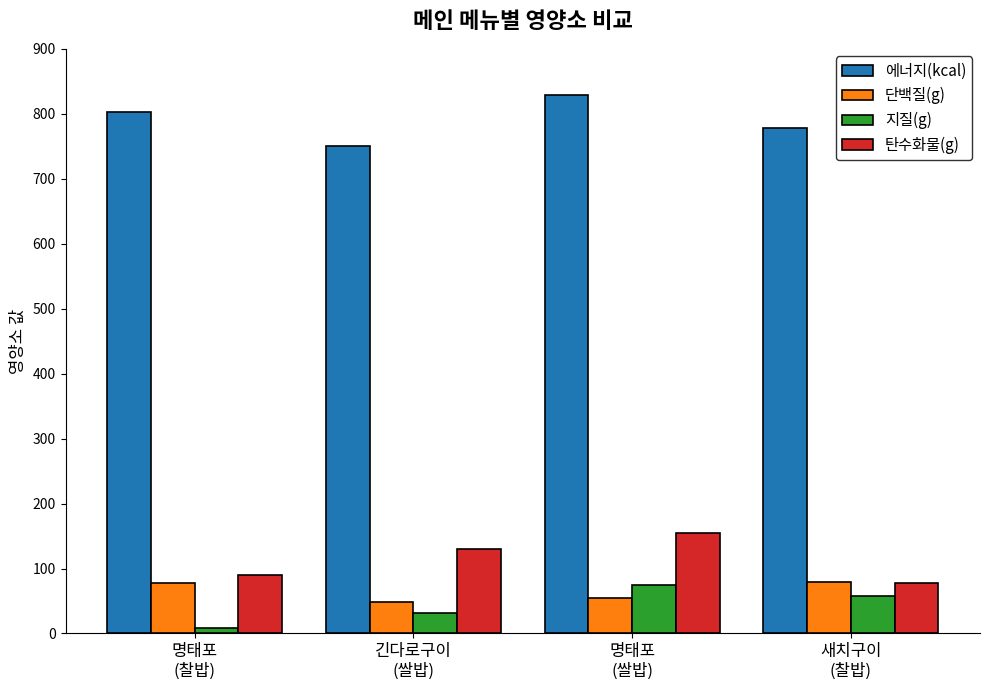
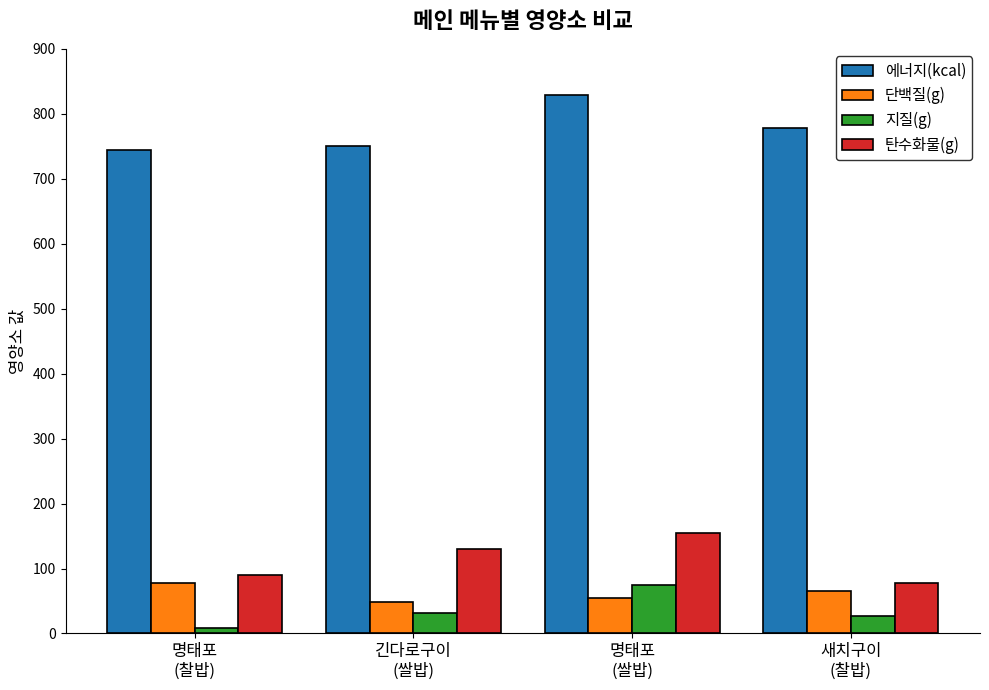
에너지(kcal), 명태포 (찰밥): 800 -> 740
단백질(g), 새치구이 (찰밥): 80 -> 70
지질(g), 새치구이 (찰밥): 60 -> 30
